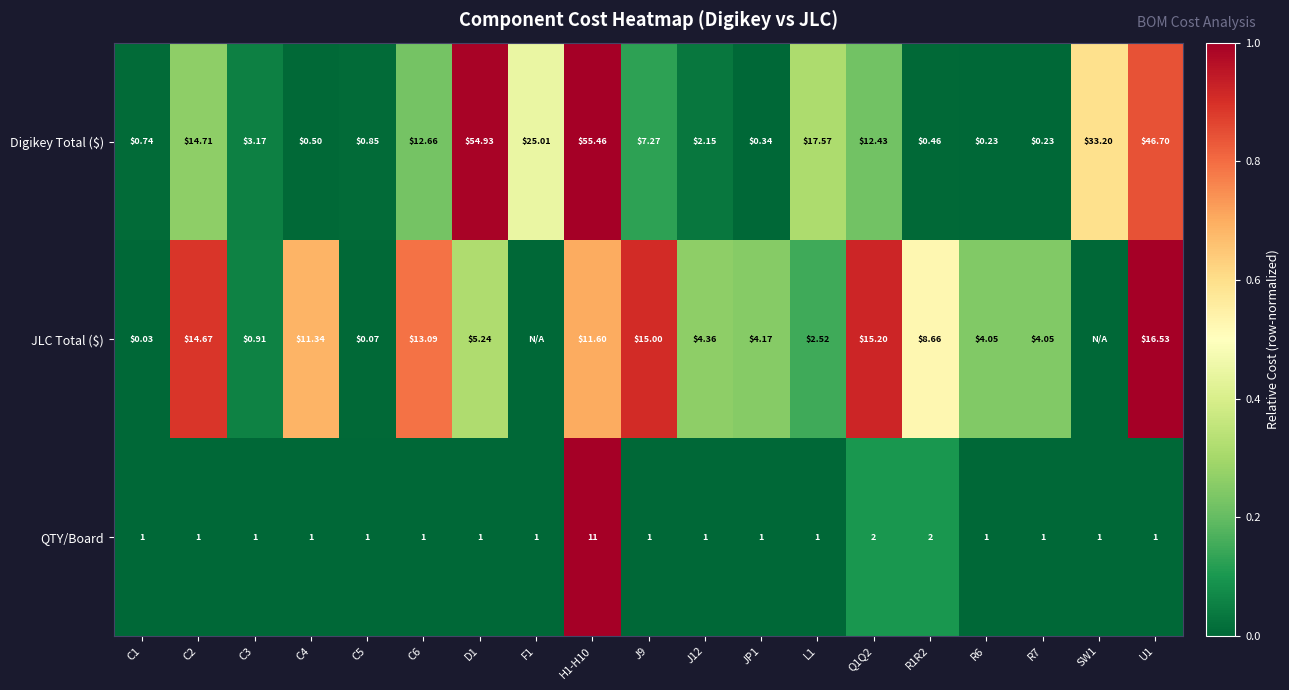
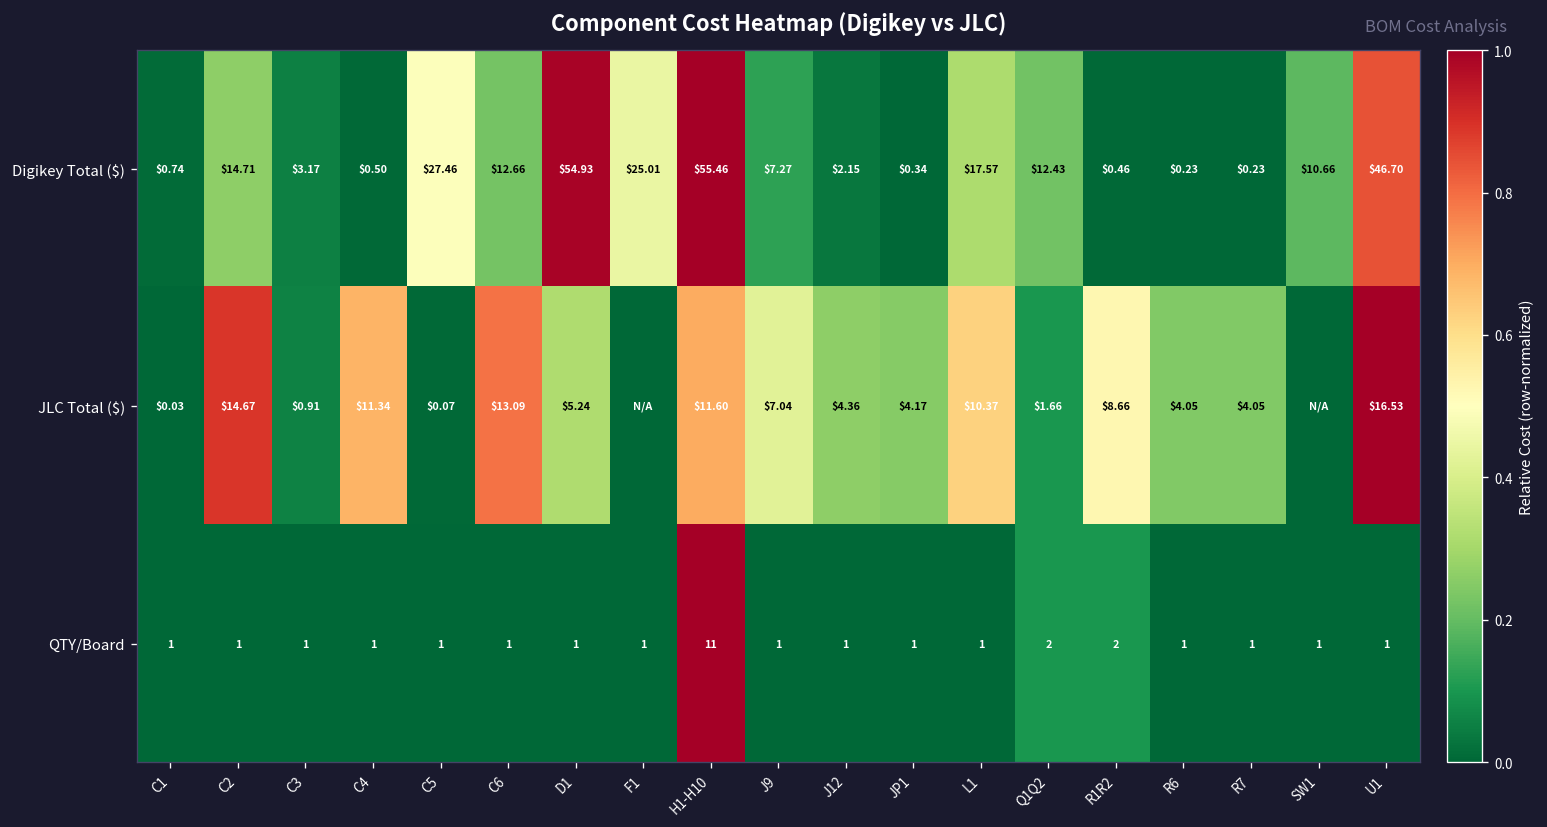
Digikey Total ($), C5: $0.85 -> $27.46
Digikey Total ($), SW1: $33.20 -> $10.66
JLC Total ($), J9: $15.00 -> $7.04
JLC Total ($), L1: $2.52 -> $10.37
JLC Total ($), Q1Q2: $15.20 -> $1.66
